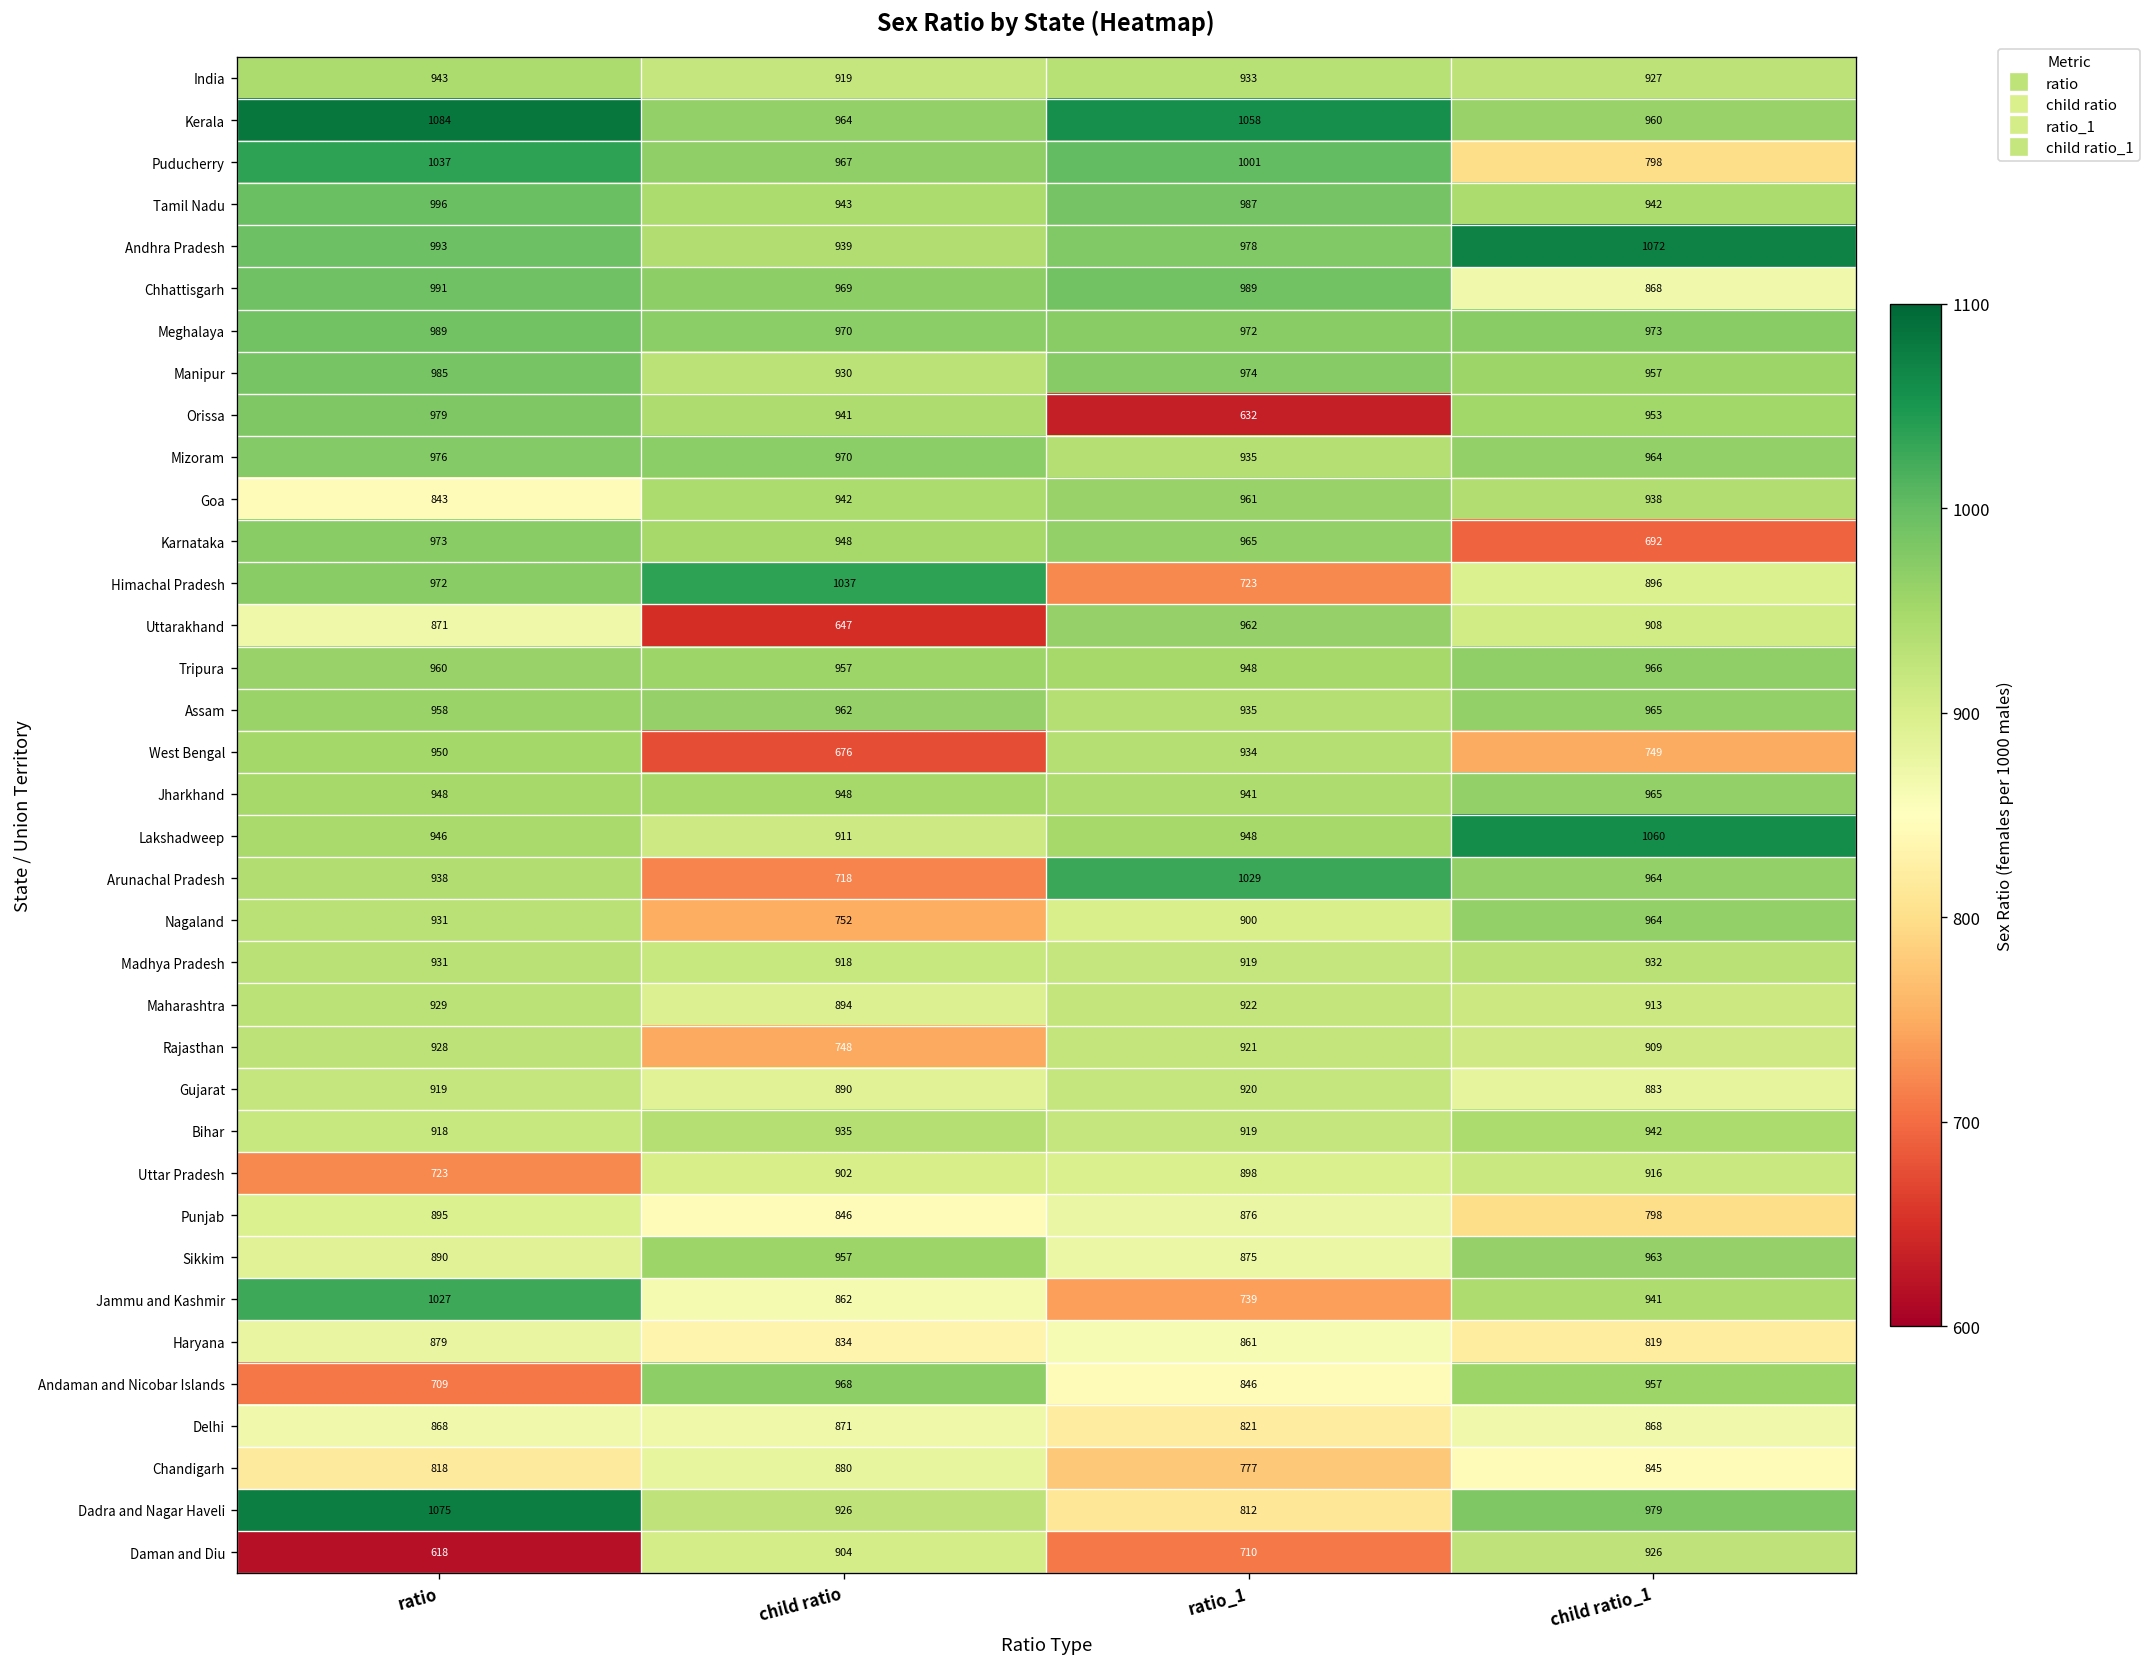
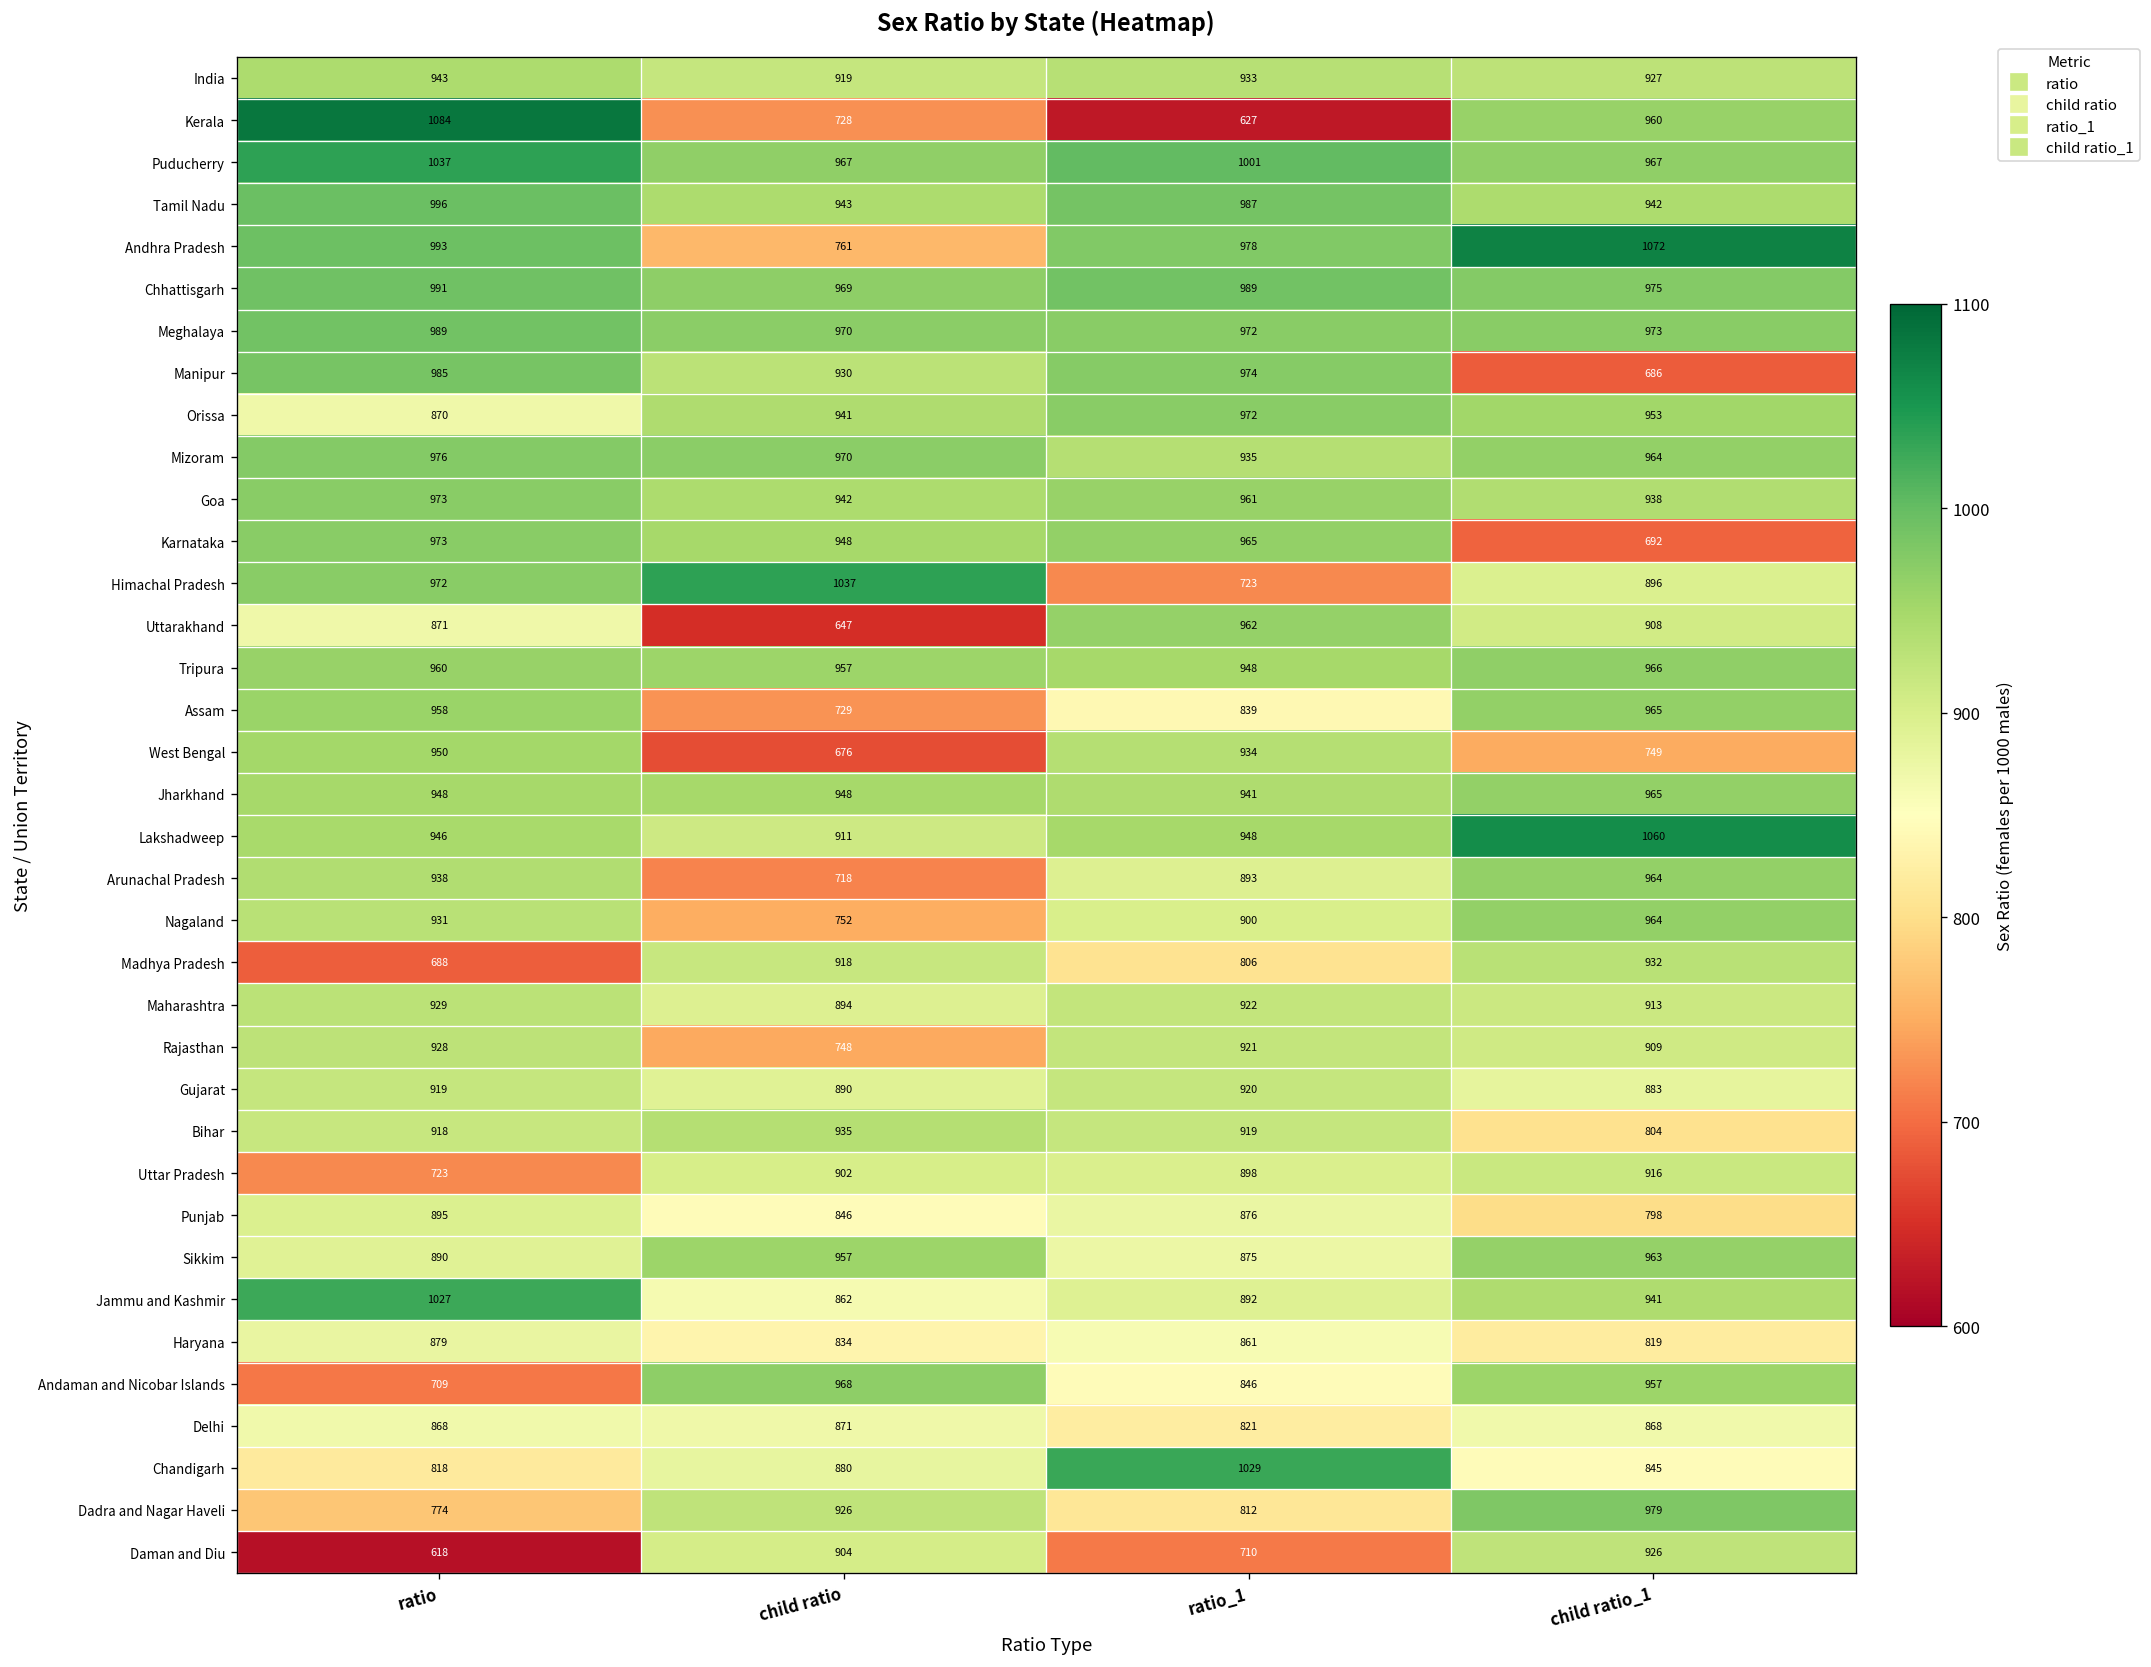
Kerala, child ratio: 964 -> 728
Kerala, ratio_1: 1058 -> 627
Puducherry, child ratio_1: 798 -> 967
Andhra Pradesh, child ratio: 939 -> 761
Chhattisgarh, child ratio_1: 868 -> 975
Manipur, child ratio_1: 957 -> 686
Orissa, ratio: 979 -> 870
Orissa, ratio_1: 632 -> 972
Goa, ratio: 843 -> 973
Assam, child ratio: 962 -> 729
Assam, ratio_1: 935 -> 839
Arunachal Pradesh, ratio_1: 1029 -> 893
Madhya Pradesh, ratio: 931 -> 688
Madhya Pradesh, ratio_1: 919 -> 806
Bihar, child ratio_1: 942 -> 804
Jammu and Kashmir, ratio_1: 739 -> 892
Chandigarh, ratio_1: 777 -> 1029
Dadra and Nagar Haveli, ratio: 1075 -> 774
